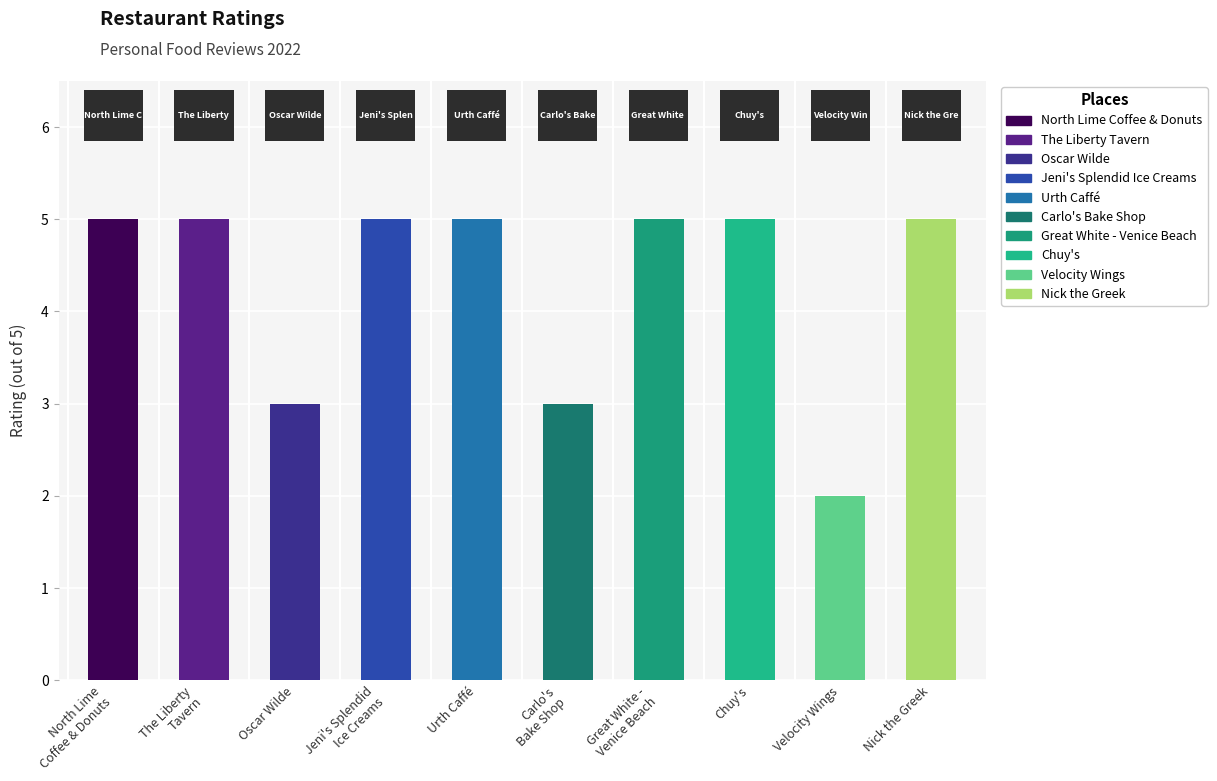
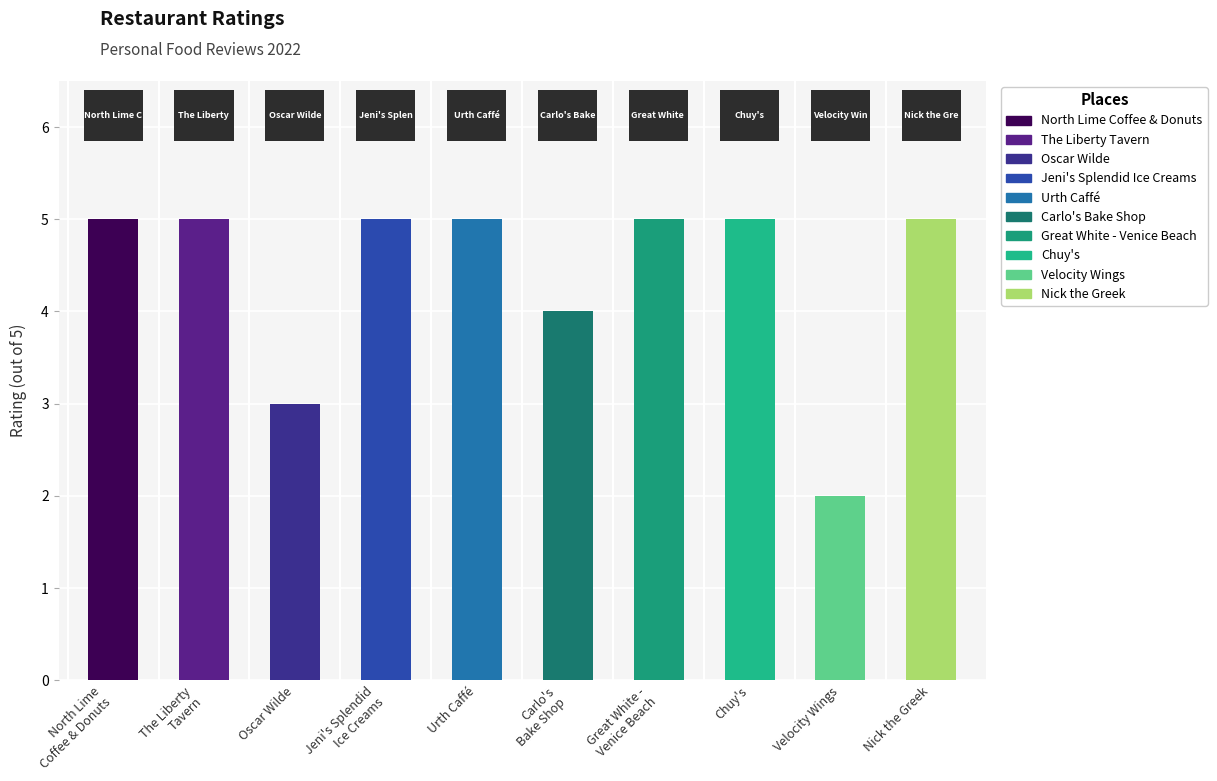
Carlo's Bake Shop: 3 -> 4
